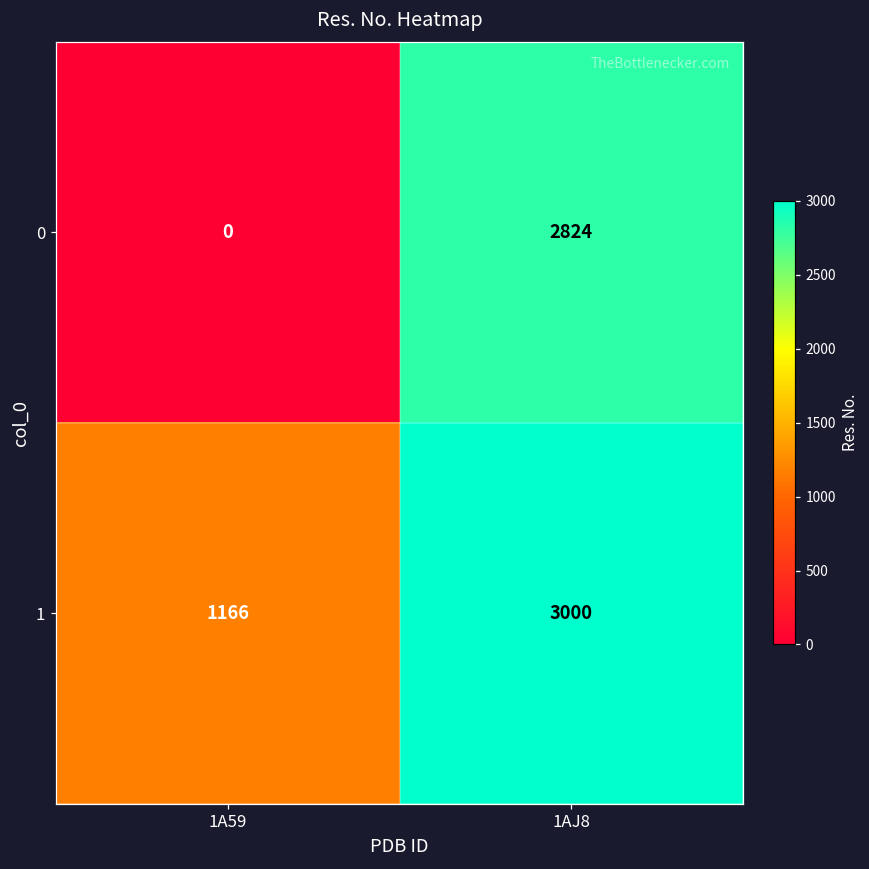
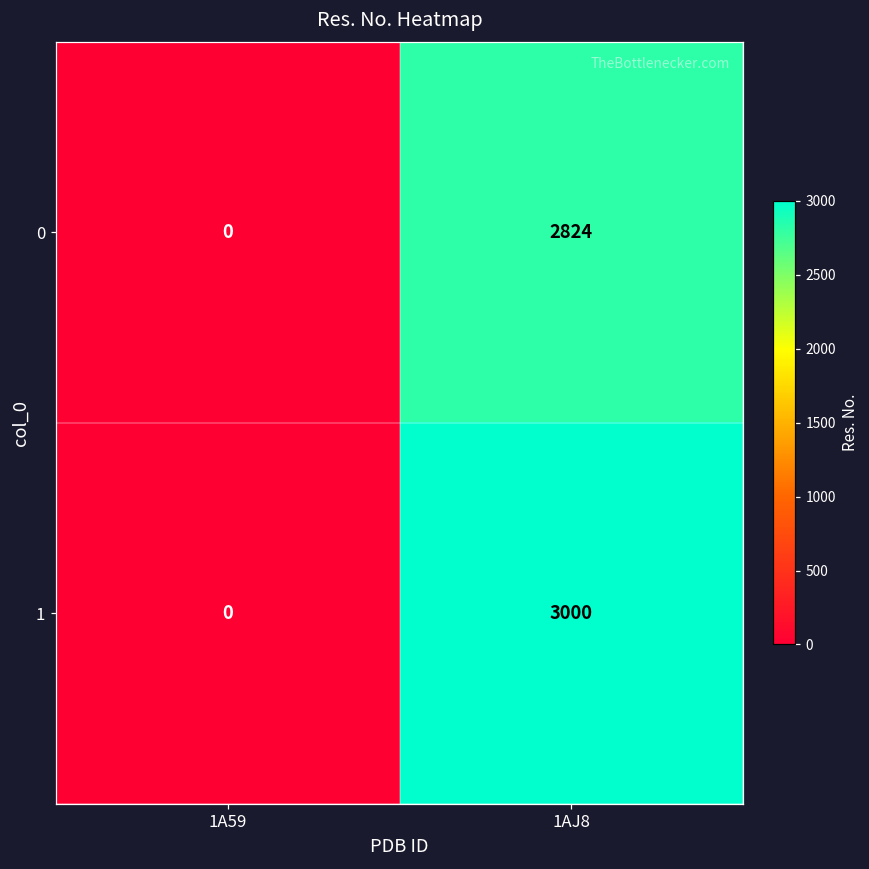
1, 1A59: 1166 -> 0
